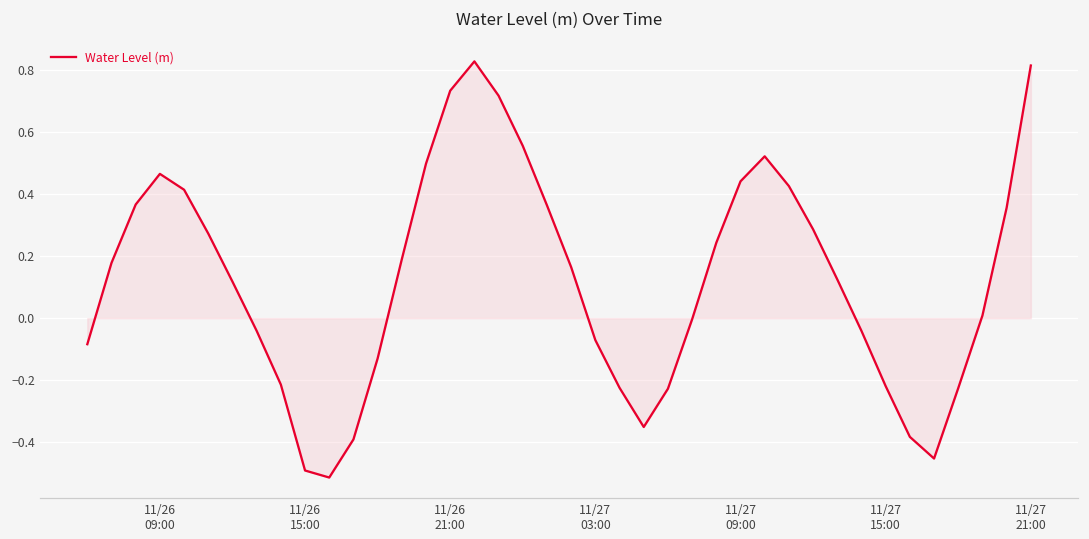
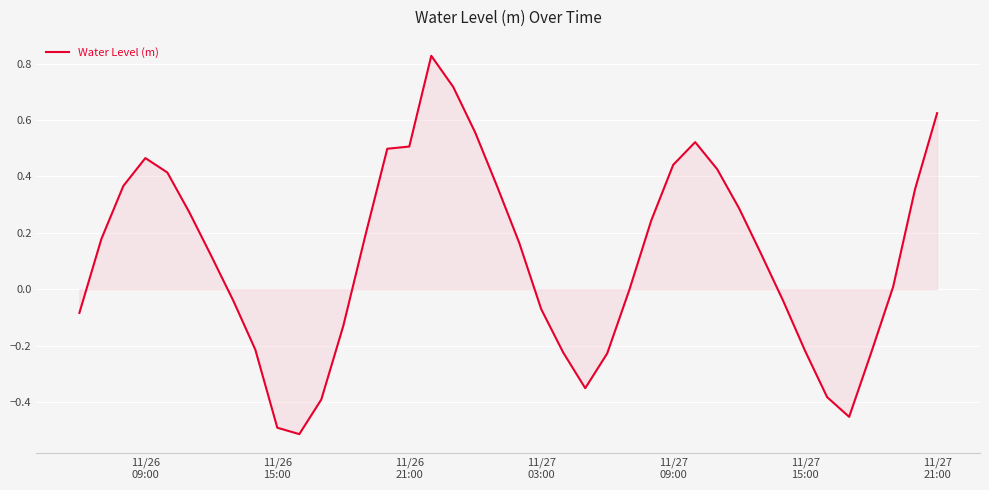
Water Level (m), 11/26 21:00: 0.73 -> 0.51
Water Level (m), 11/27 21:00: 0.81 -> 0.62
